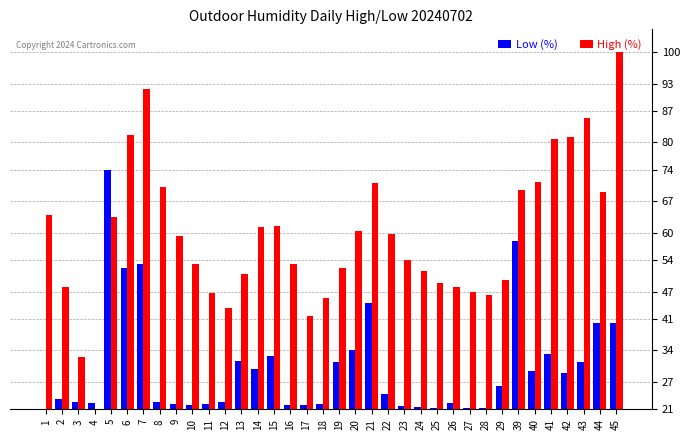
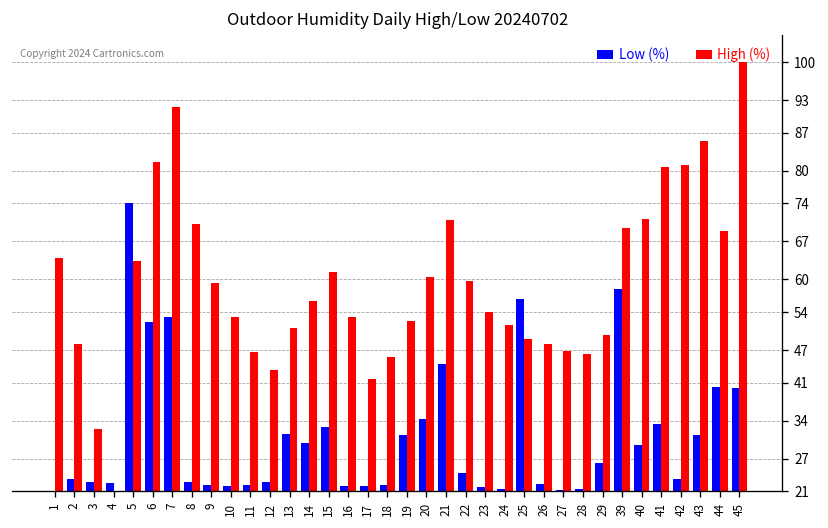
High (%), 14: 61 -> 56
Low (%), 25: 21 -> 56
Low (%), 42: 29 -> 23
